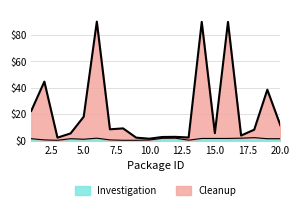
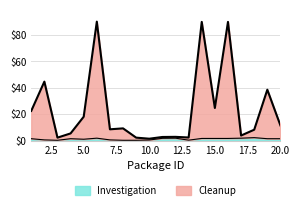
Cleanup, 15.0: $4 -> $23
